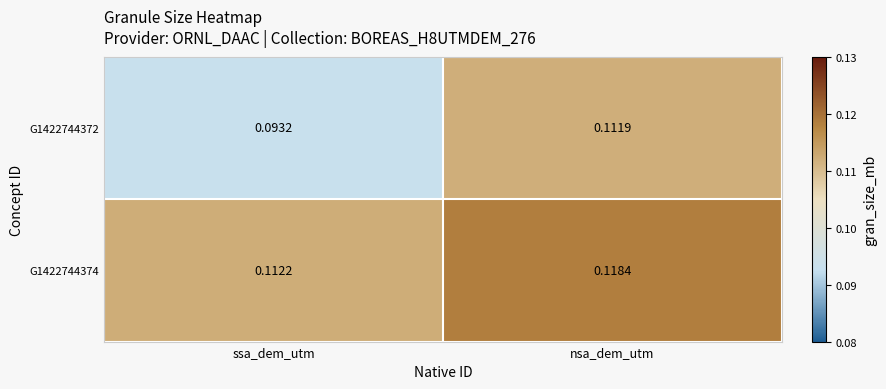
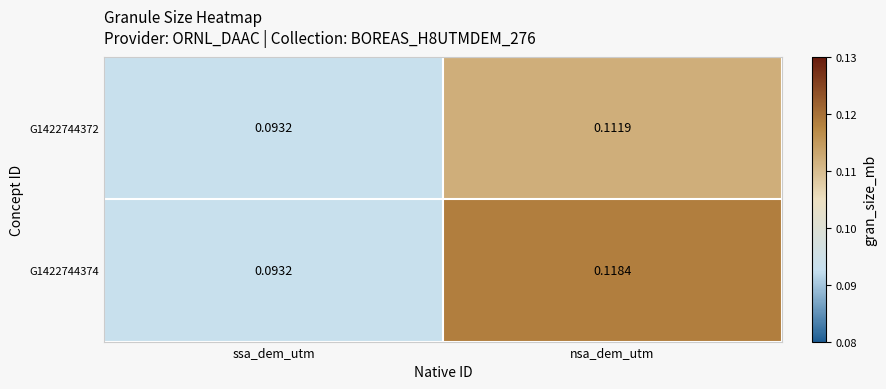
G1422744374, ssa_dem_utm: 0.1122 -> 0.0932
